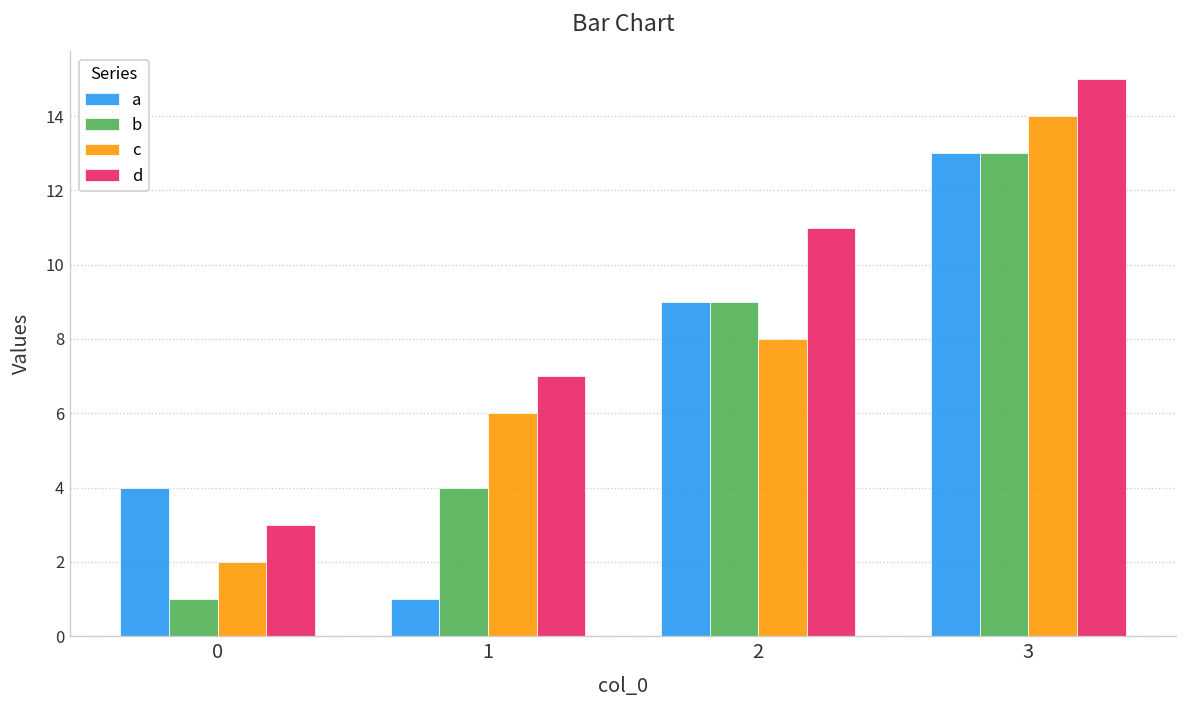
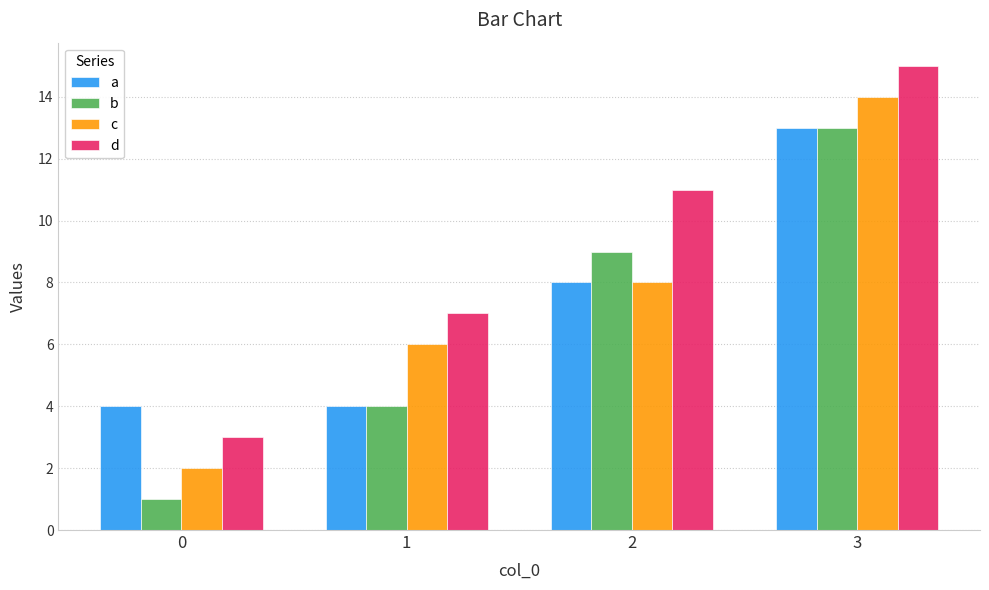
a, 1: 1 -> 4
a, 2: 9 -> 8
